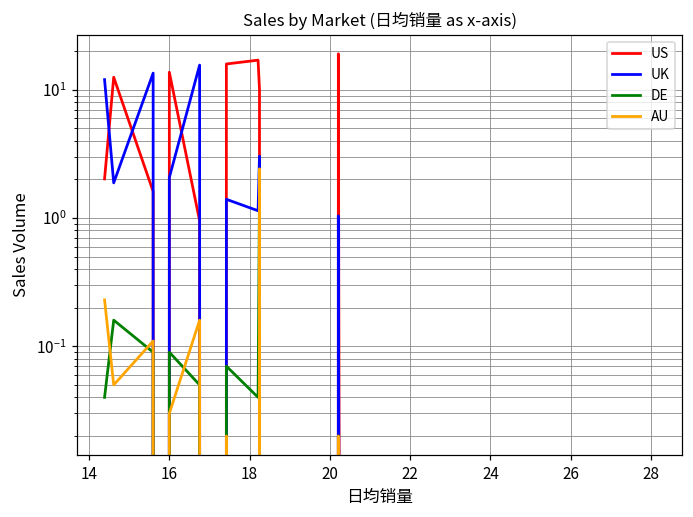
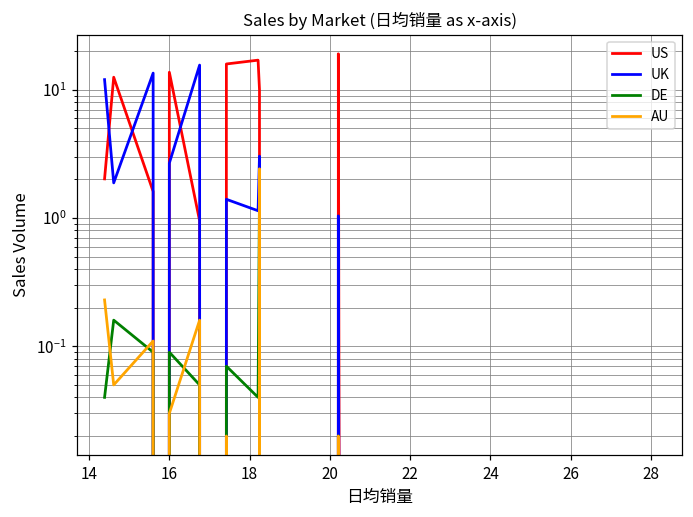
UK, 16: 2.1 -> 2.7
